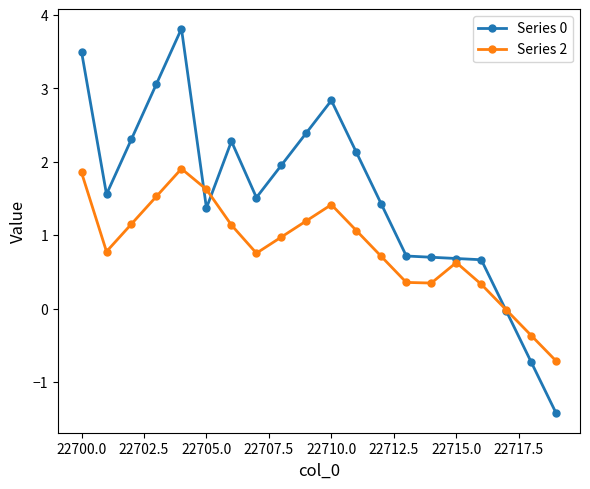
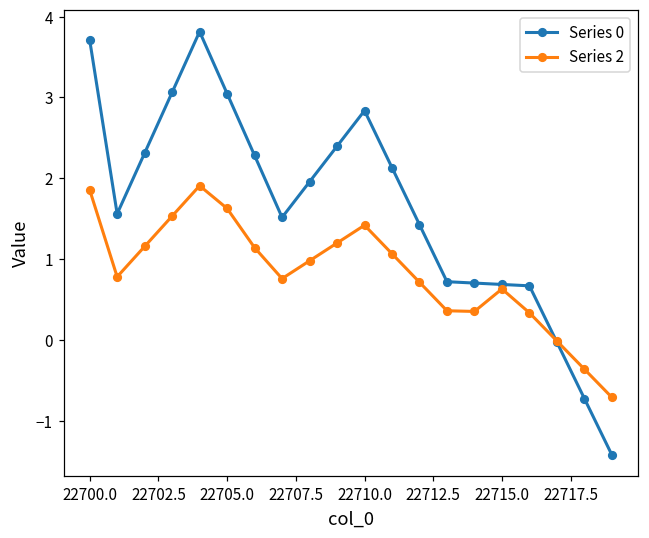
Series 0, 22700.0: 3.5 -> 3.7
Series 0, 22705.0: 1.4 -> 3.0
